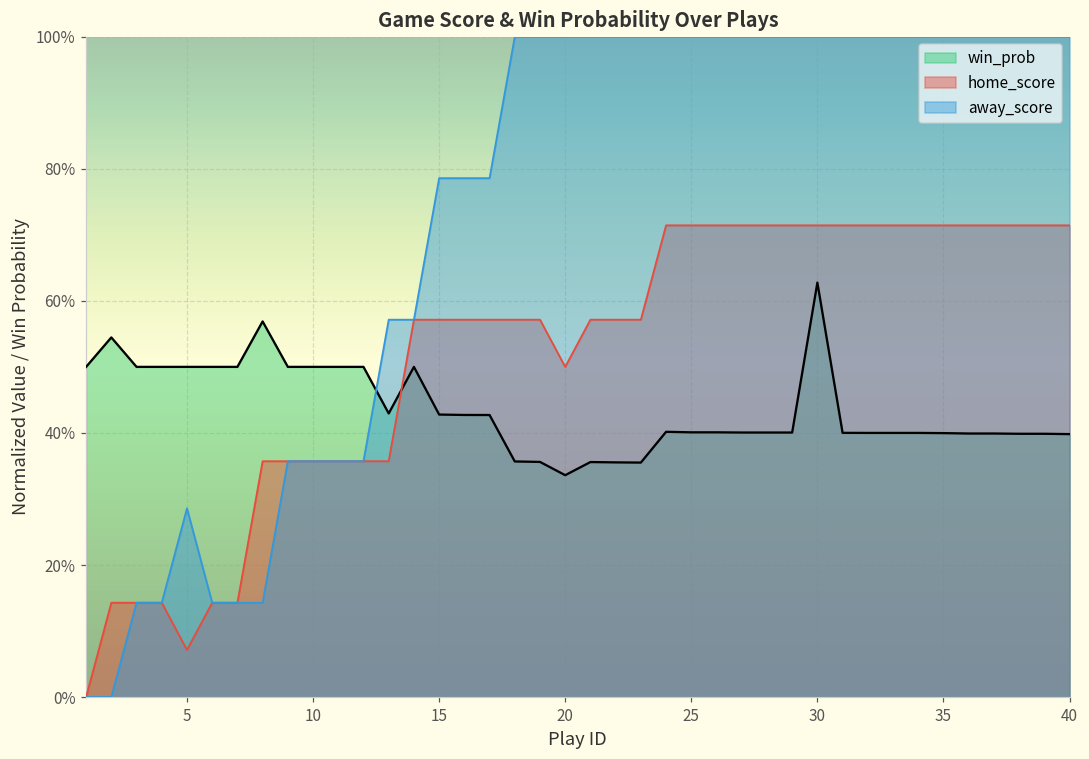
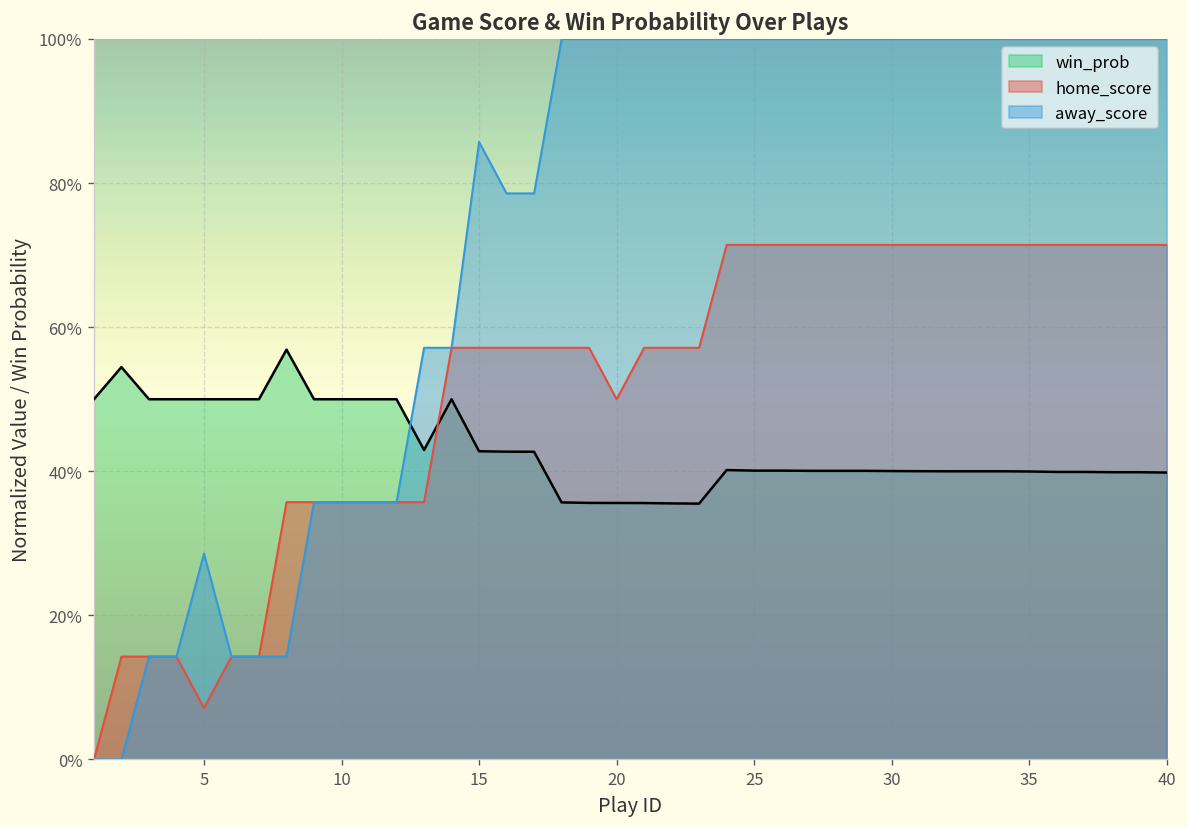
away_score, 15: 79% -> 86%
win_prob, 20: 34% -> 36%
win_prob, 30: 63% -> 40%
